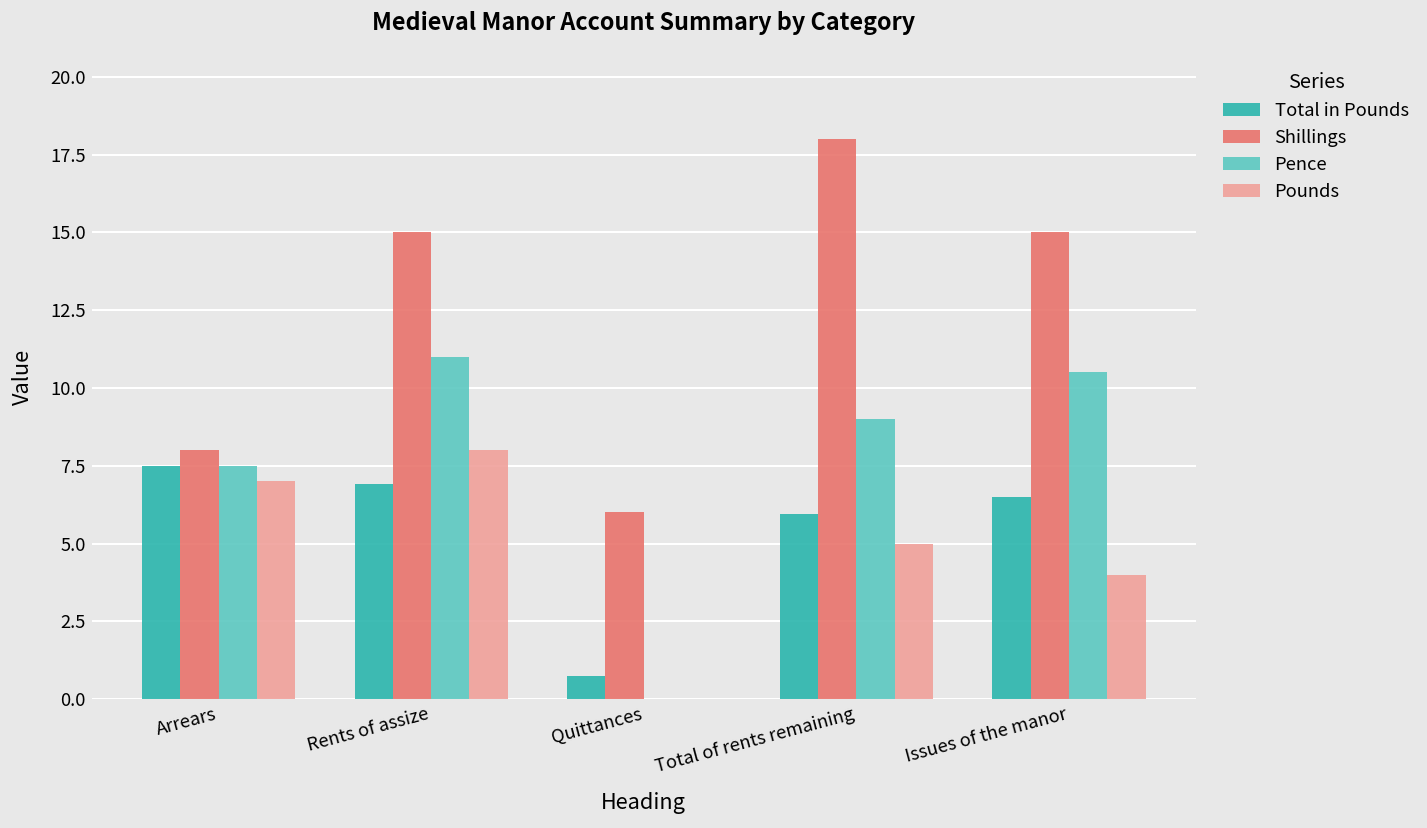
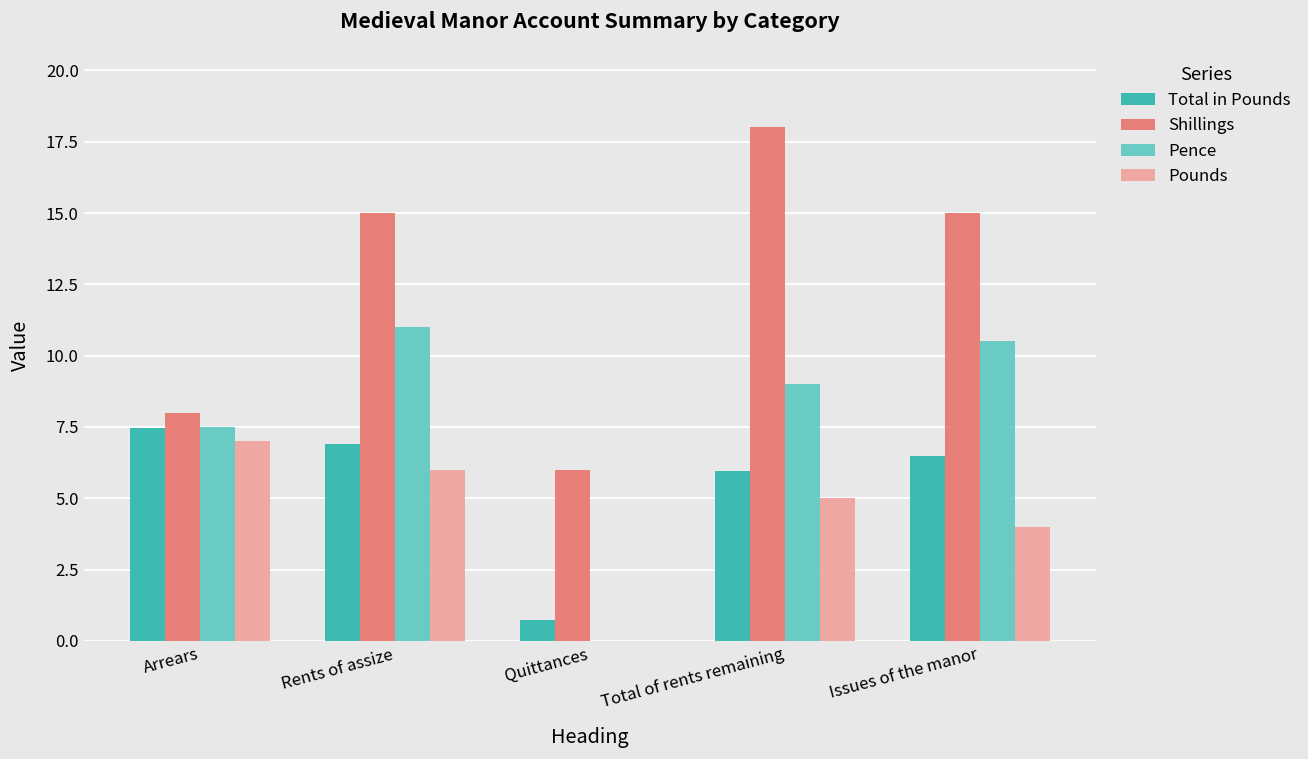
Pounds, Rents of assize: 8 -> 6
